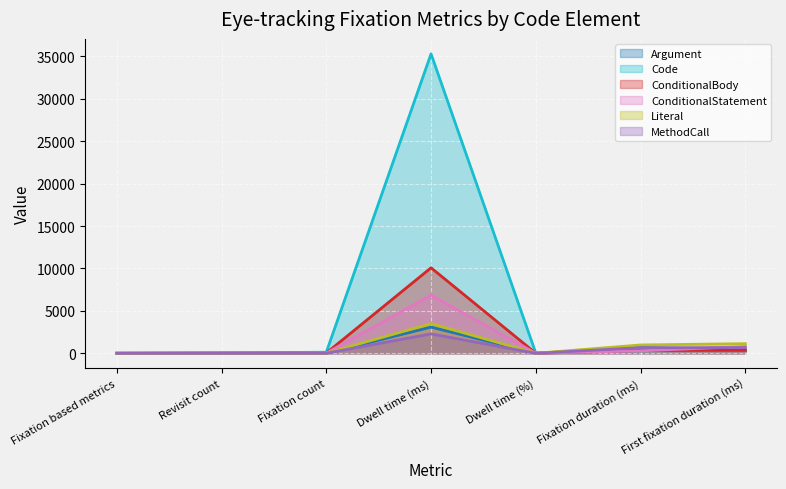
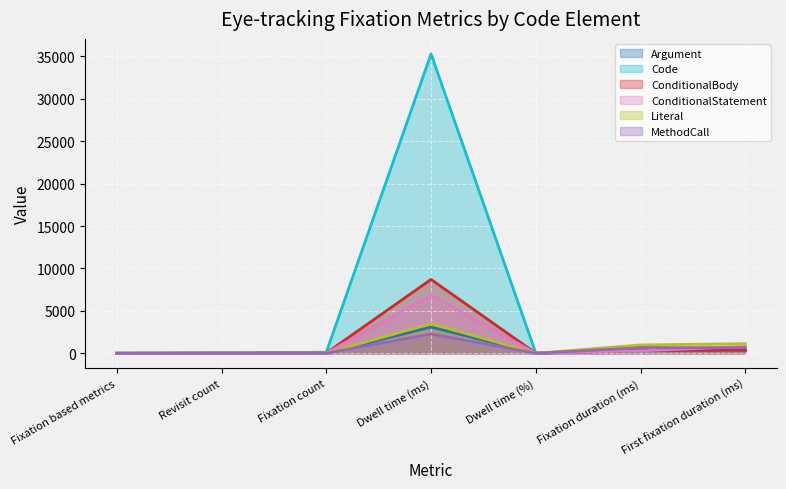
ConditionalBody, Dwell time (ms): 10000 -> 9000
